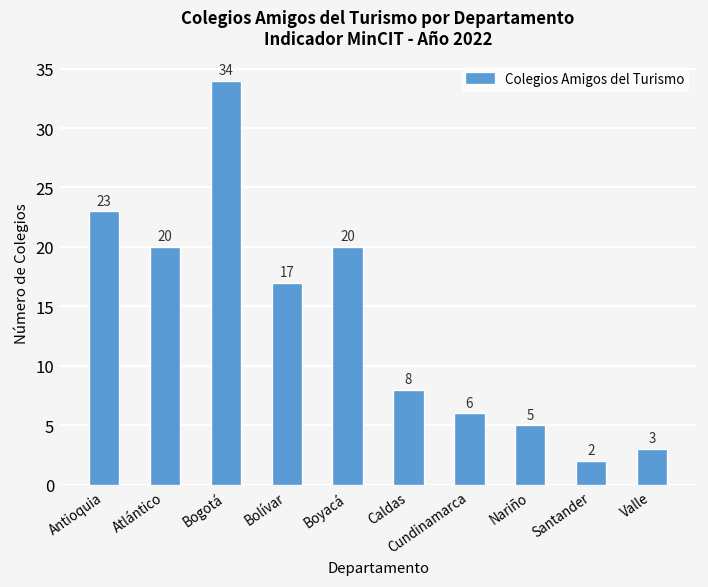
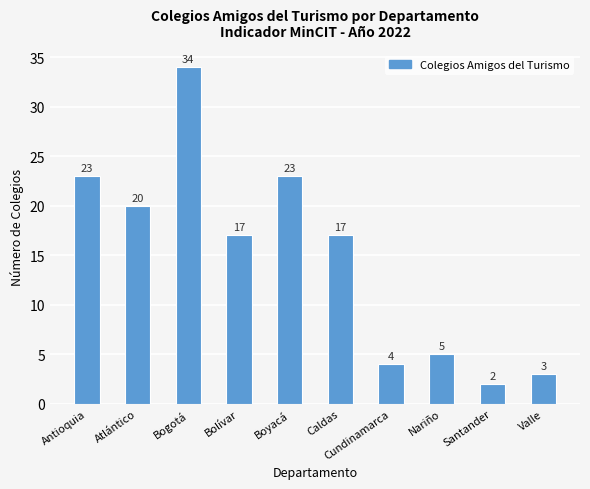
Boyacá: 20 -> 23
Caldas: 8 -> 17
Cundinamarca: 6 -> 4
